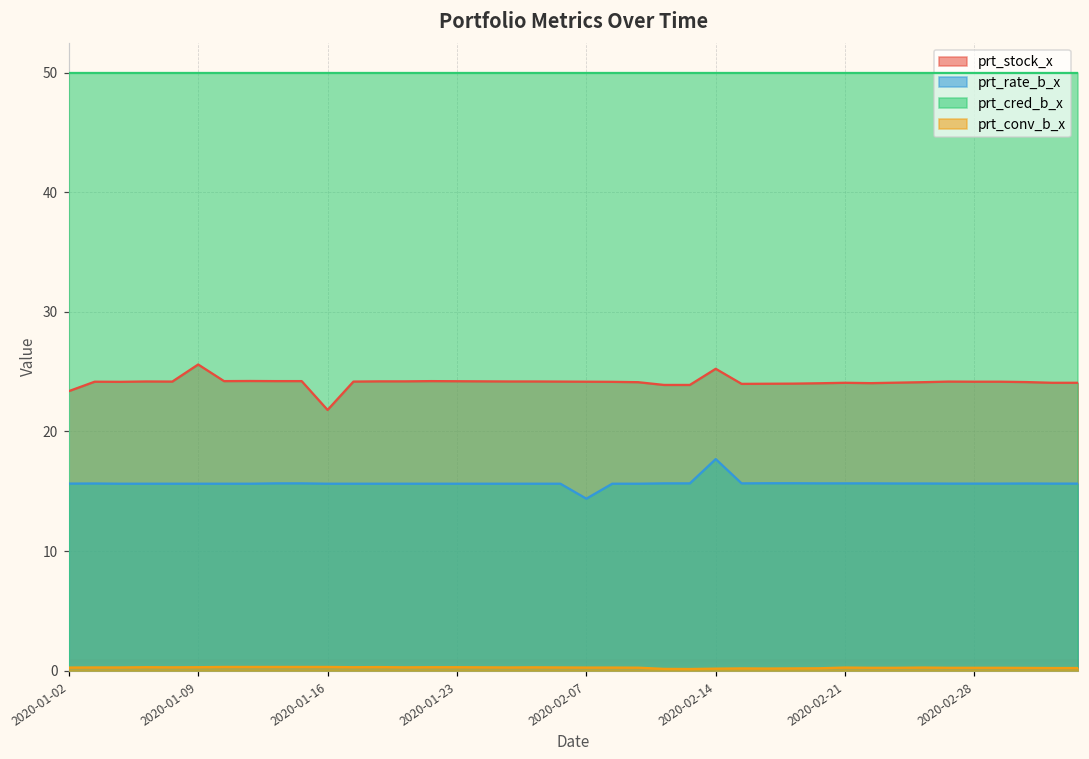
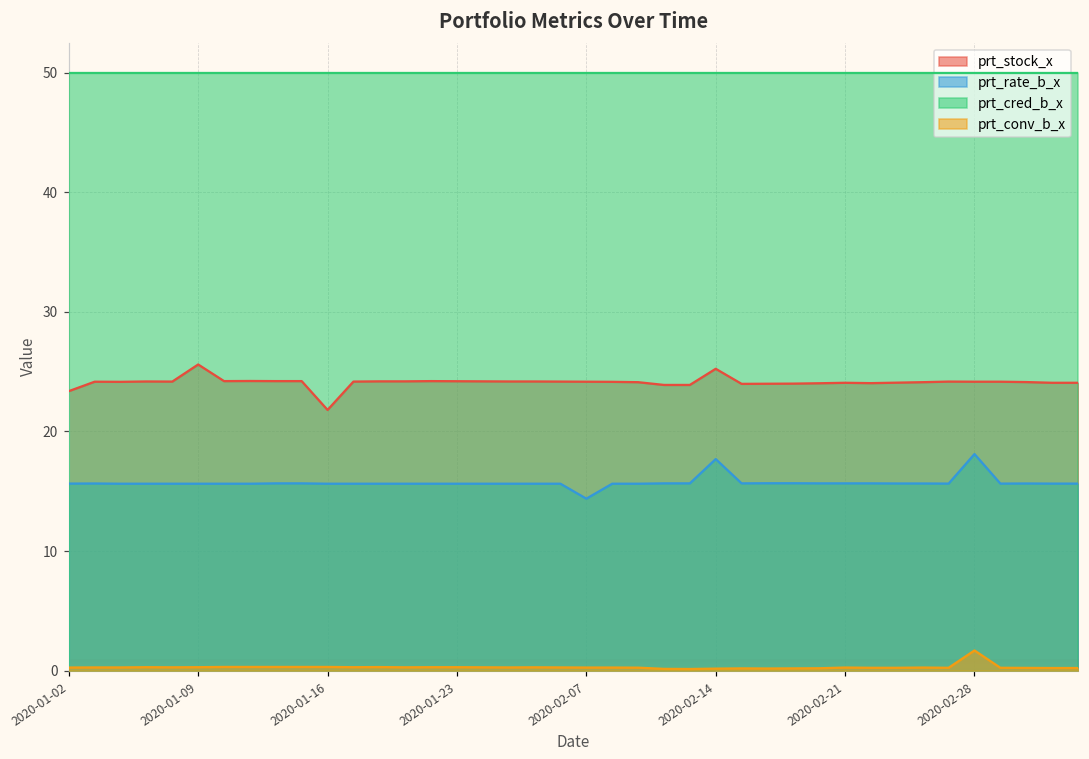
prt_rate_b_x, 2020-02-28: 15.6 -> 18.1
prt_conv_b_x, 2020-02-28: 0.2 -> 1.7
